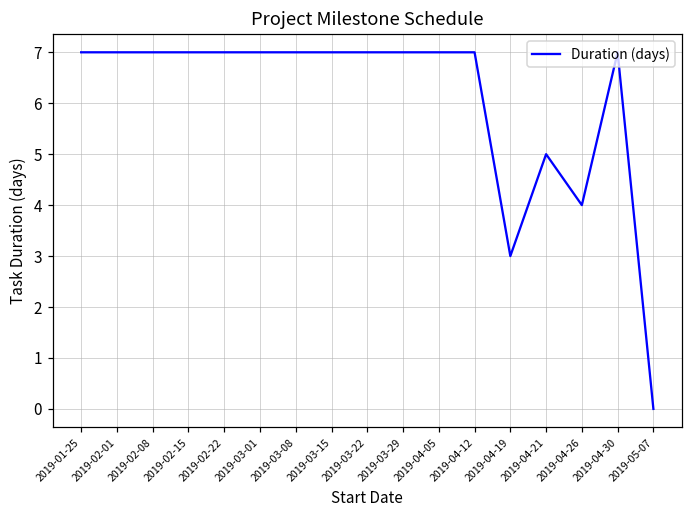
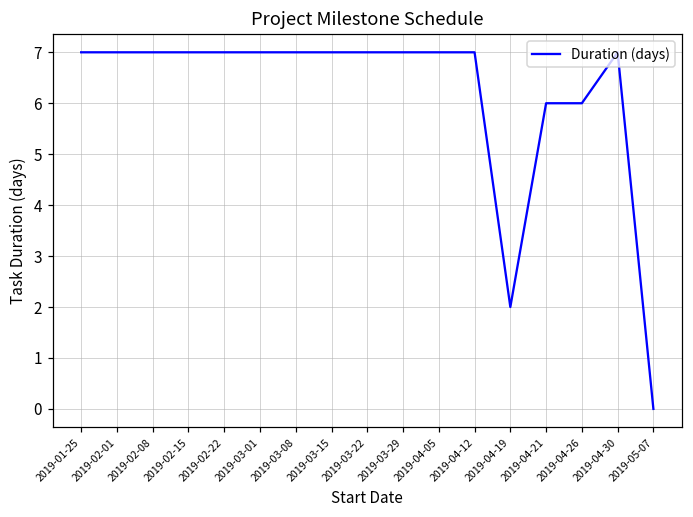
2019-04-19: 3 -> 2
2019-04-21: 5 -> 6
2019-04-26: 4 -> 6
